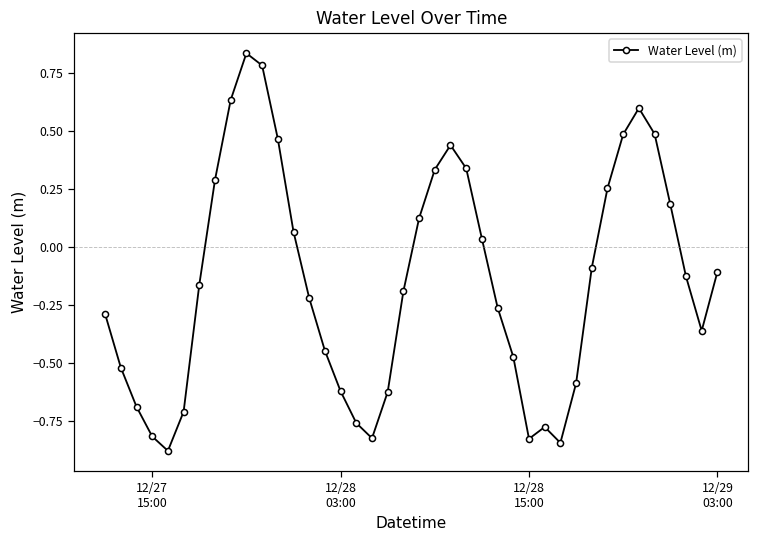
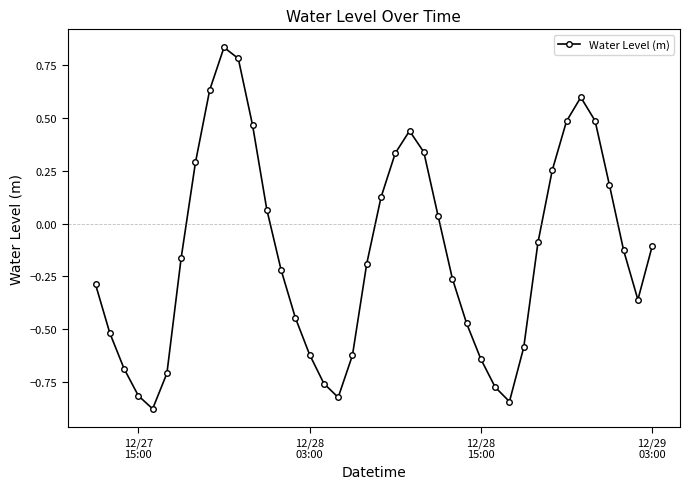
12/28 15:00: -0.83 -> -0.64
